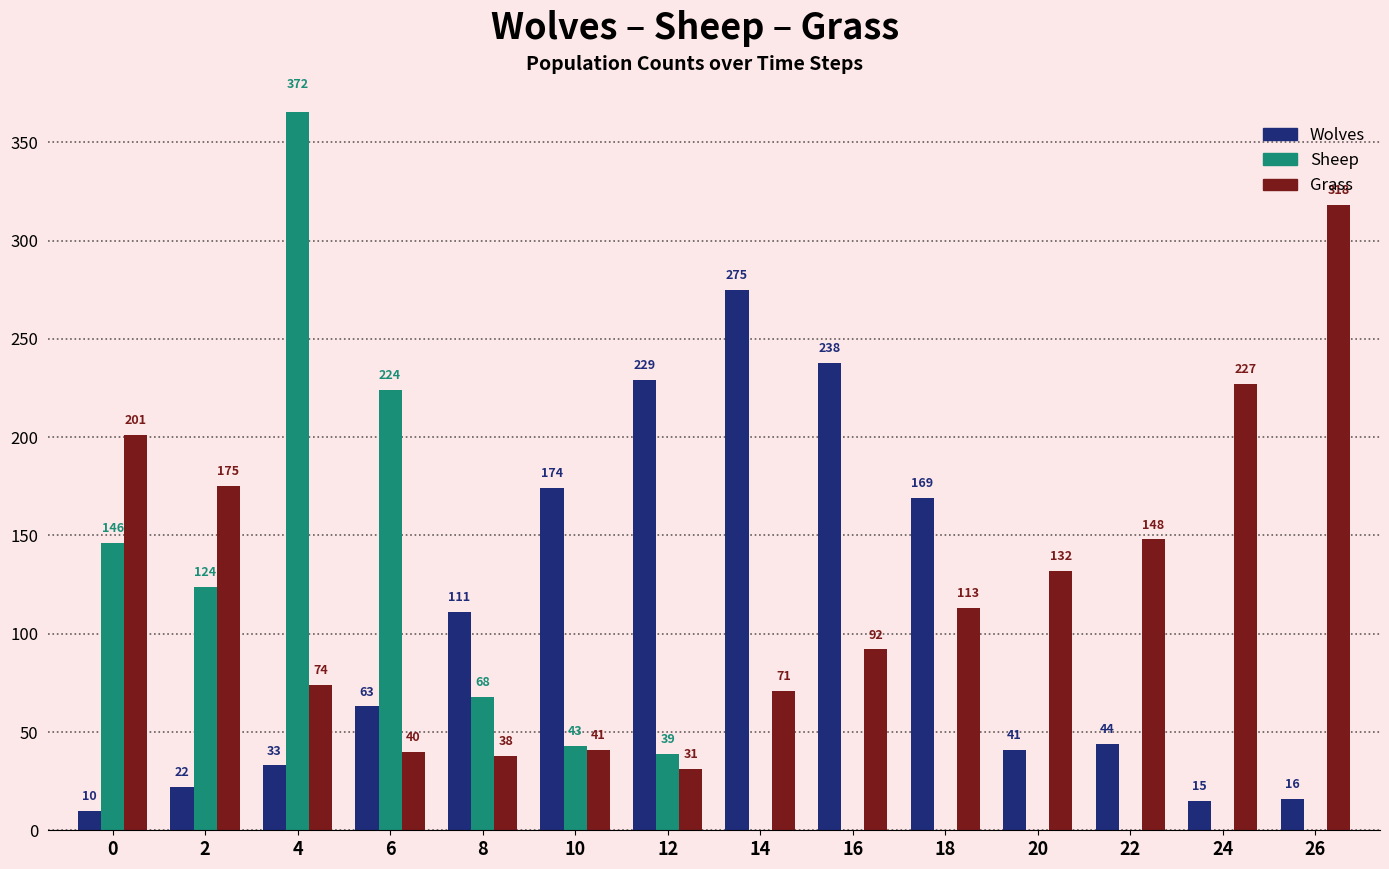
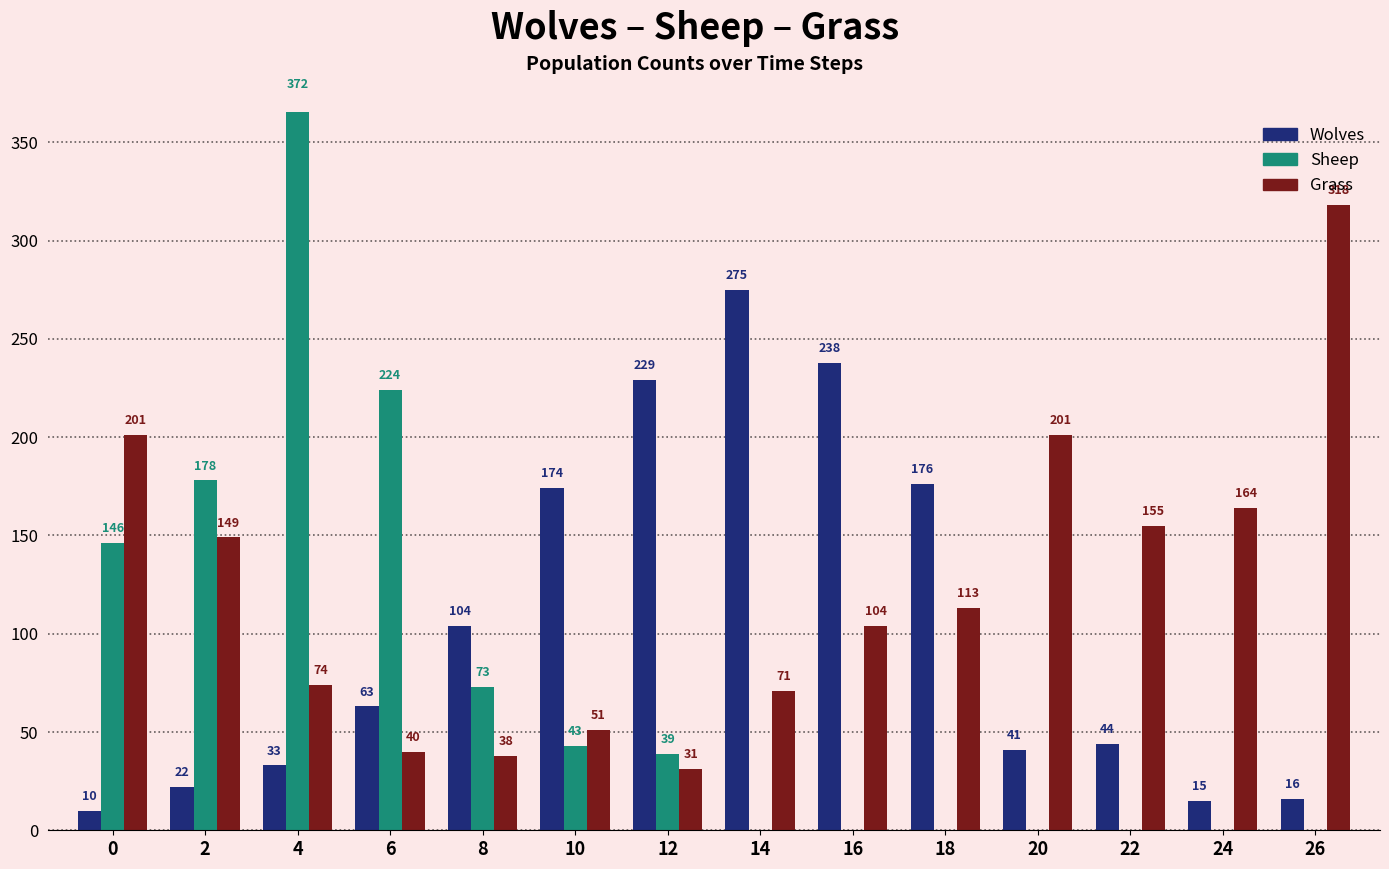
Sheep, 2: 124 -> 178
Grass, 2: 175 -> 149
Wolves, 8: 111 -> 104
Sheep, 8: 68 -> 73
Grass, 10: 41 -> 51
Grass, 16: 92 -> 104
Wolves, 18: 169 -> 176
Grass, 20: 132 -> 201
Grass, 22: 148 -> 155
Grass, 24: 227 -> 164
